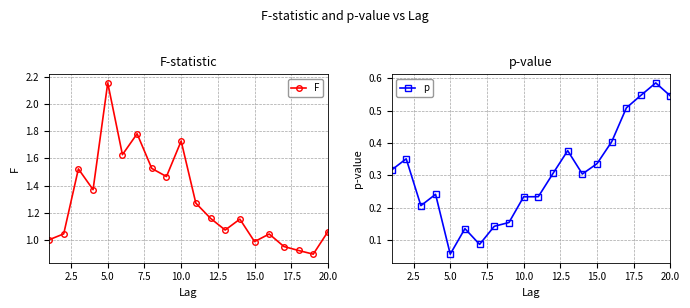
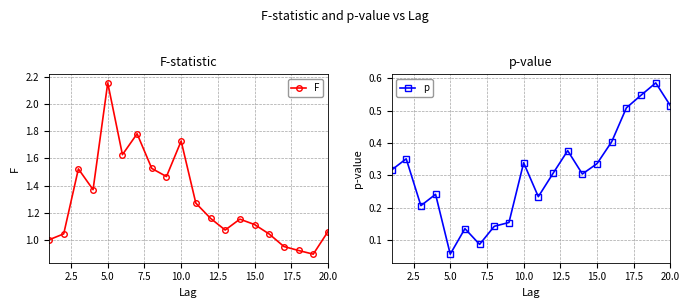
F-statistic, 15.0: 0.99 -> 1.11
p-value, 10.0: 0.23 -> 0.34
p-value, 20.0: 0.55 -> 0.52
